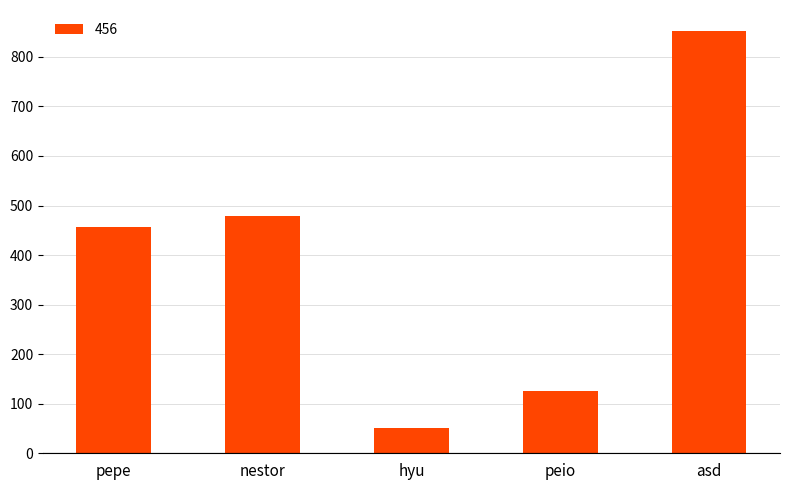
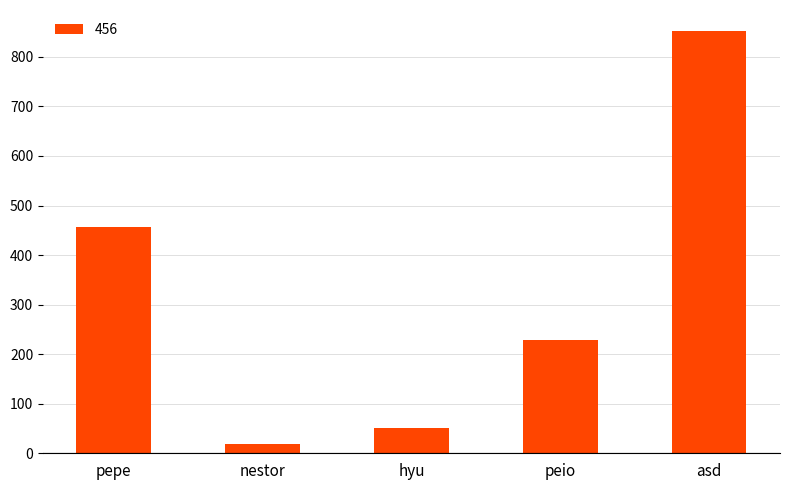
nestor: 480 -> 20
peio: 130 -> 230
